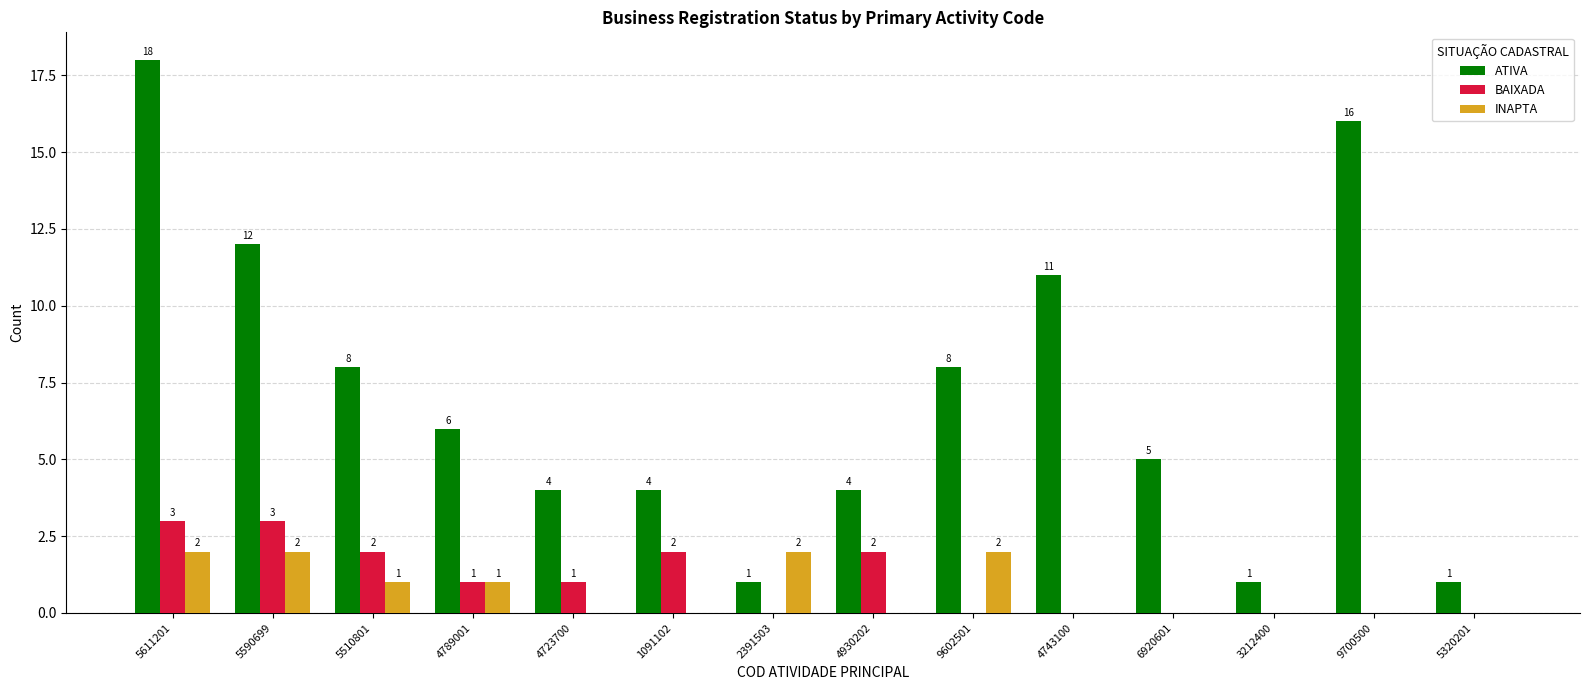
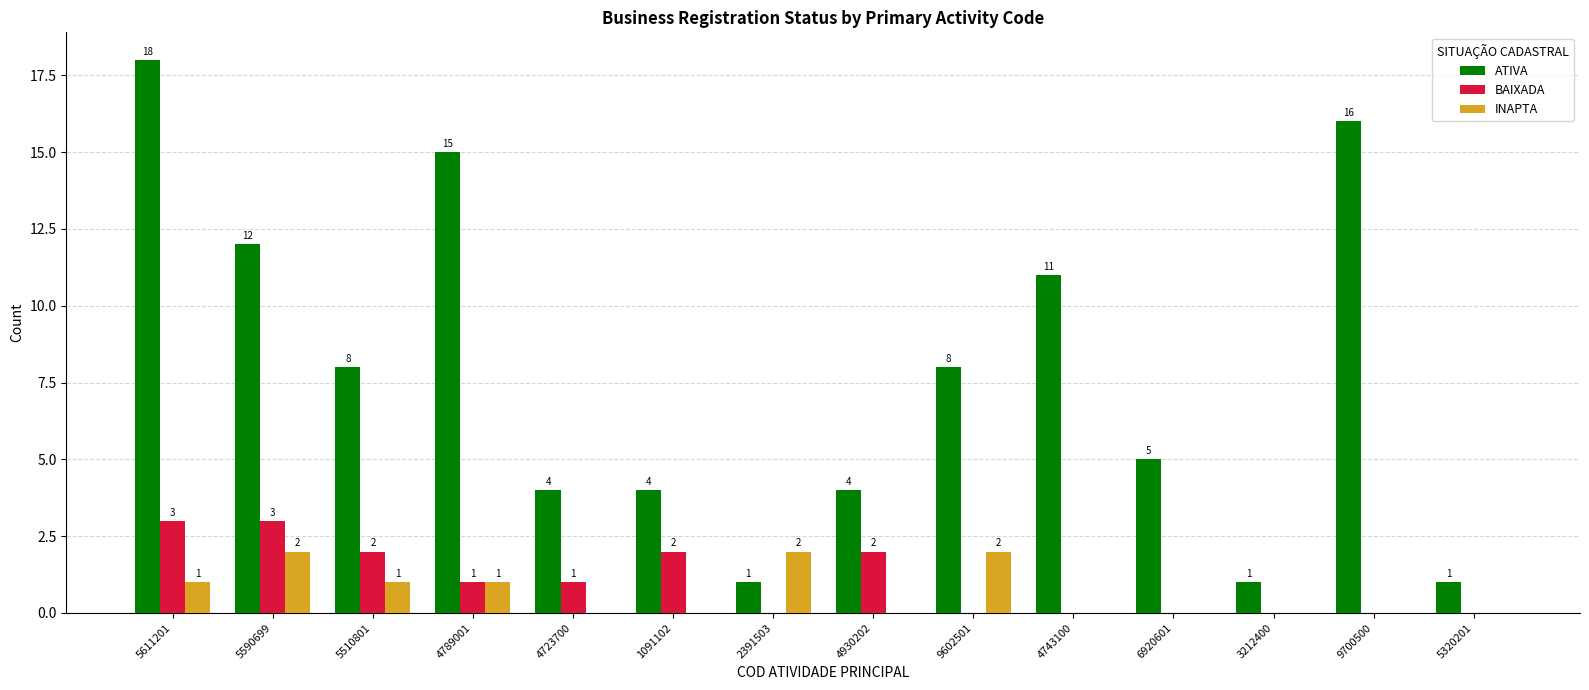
INAPTA, 5611201: 2 -> 1
ATIVA, 4789001: 6 -> 15
